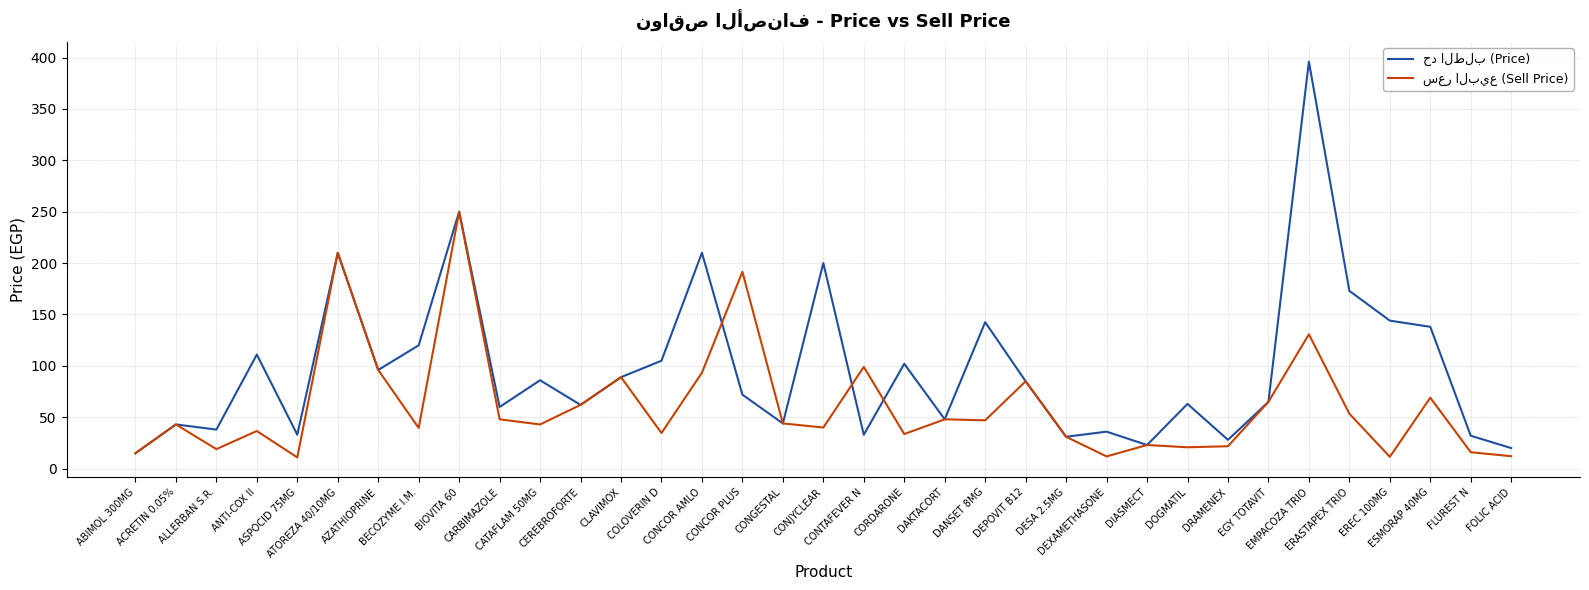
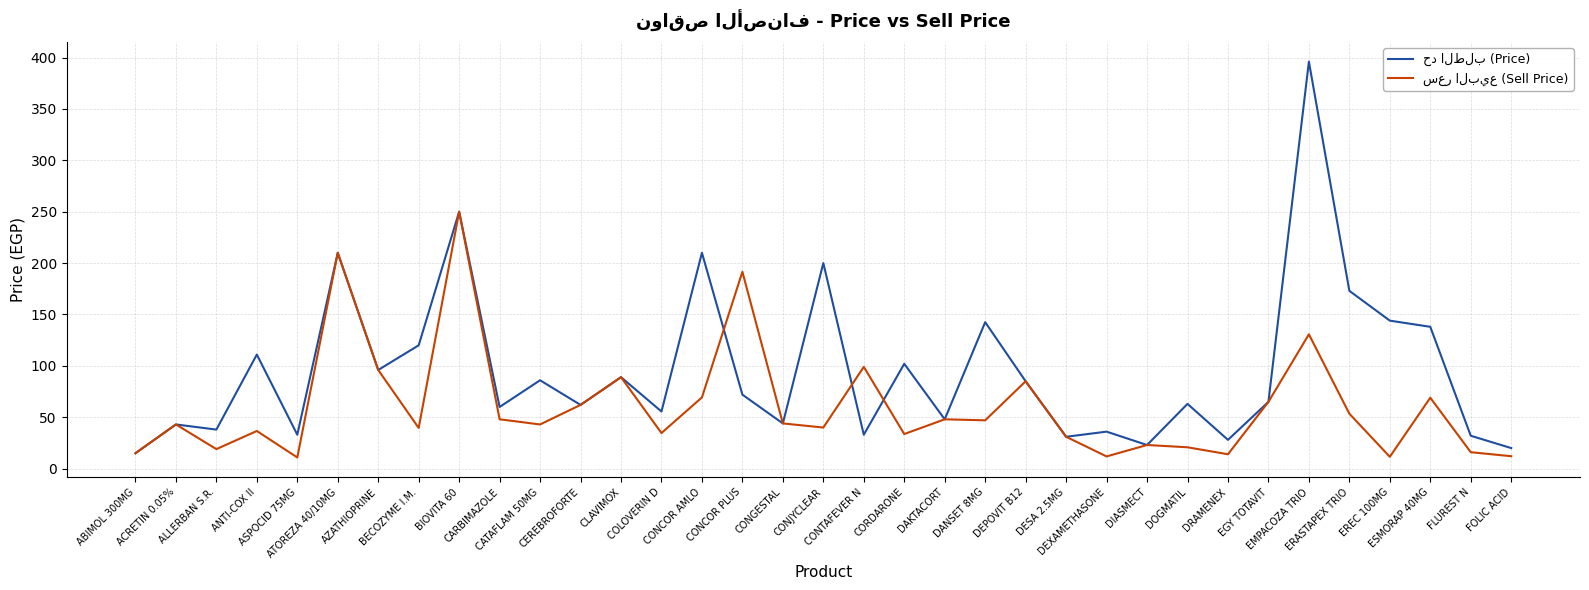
حد الطلب (Price), COLOVERIN D: 105 -> 56
سعر البيع (Sell Price), CONCOR AMLO: 93 -> 69
سعر البيع (Sell Price), DRAMENEX: 22 -> 14
